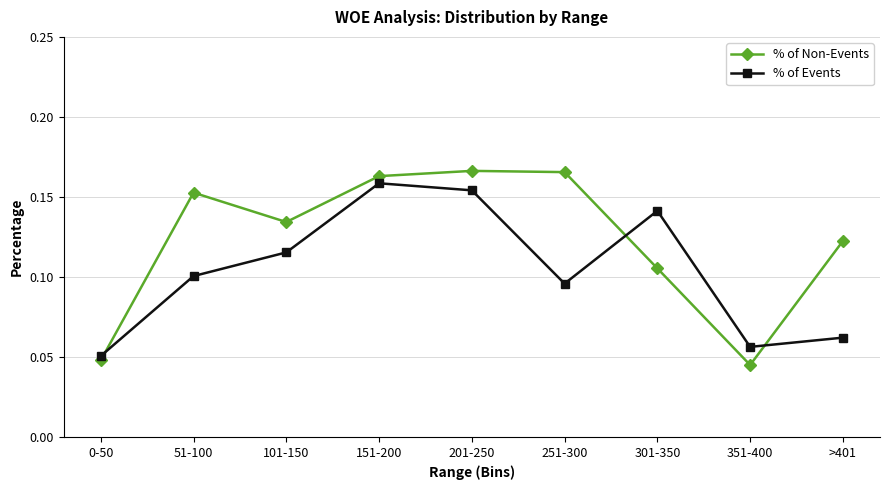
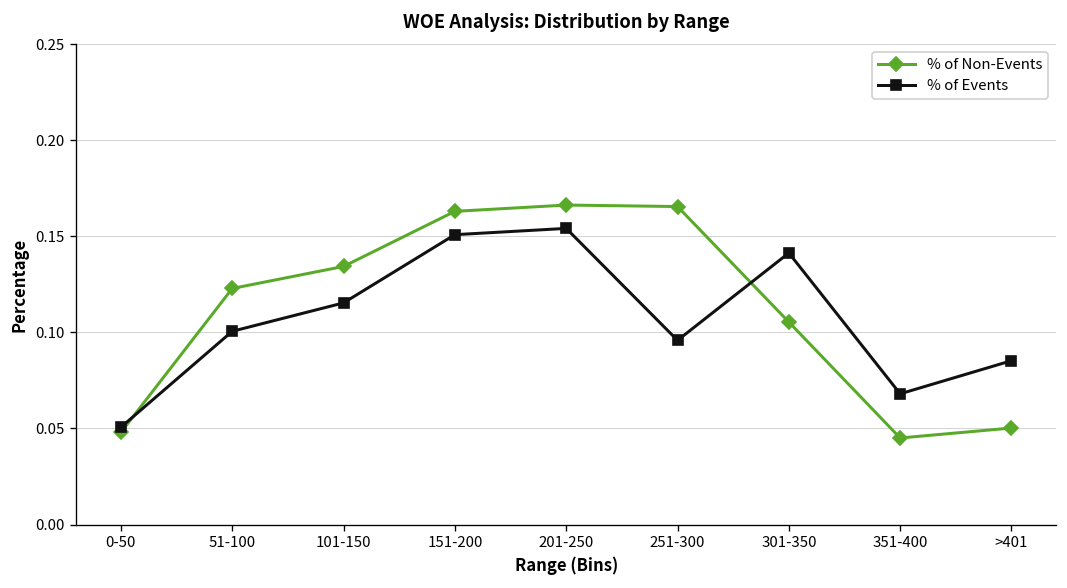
% of Non-Events, 51-100: 0.153 -> 0.123
% of Events, 151-200: 0.159 -> 0.151
% of Events, 351-400: 0.056 -> 0.068
% of Non-Events, >401: 0.122 -> 0.050
% of Events, >401: 0.062 -> 0.085
